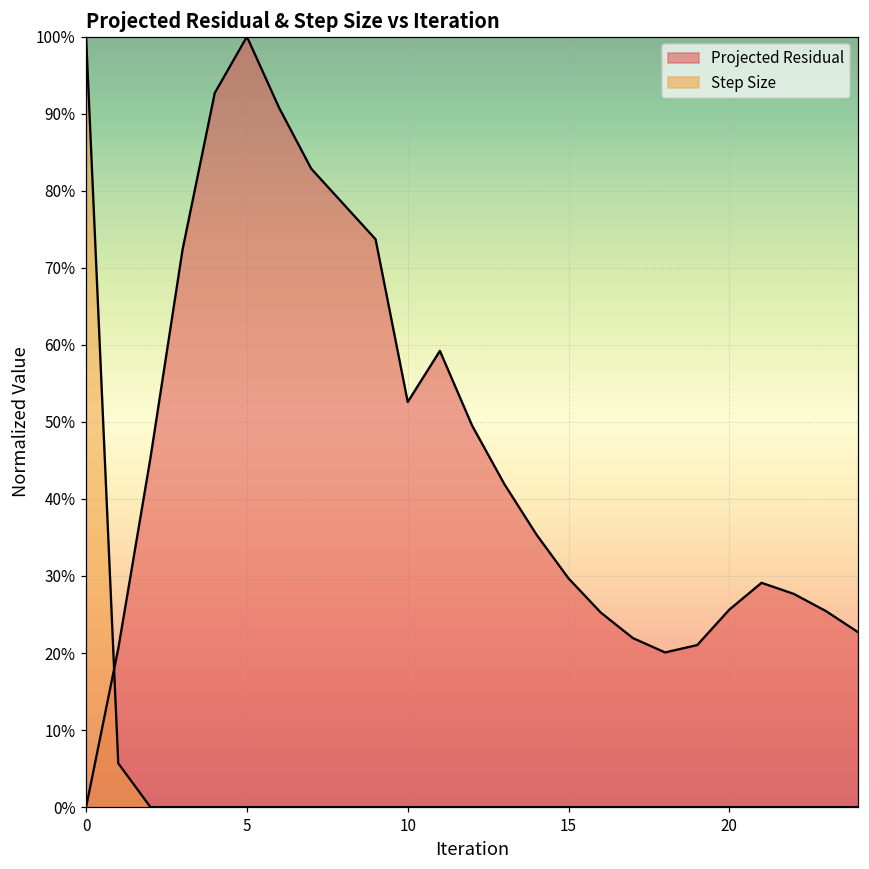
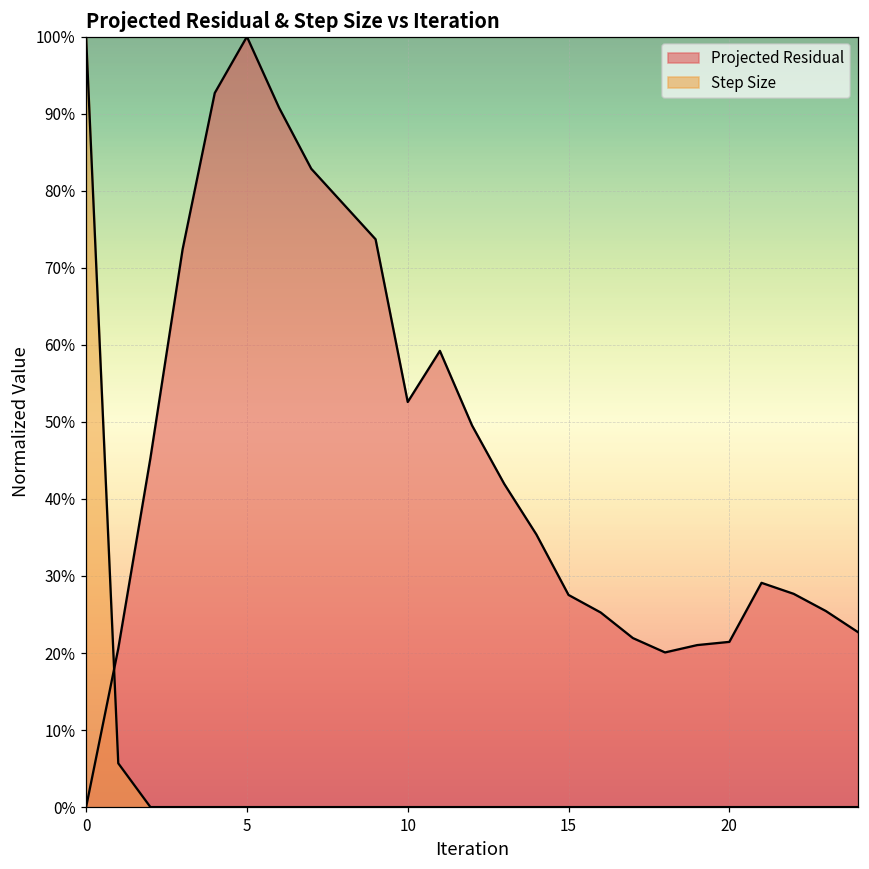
Projected Residual, 15: 30% -> 28%
Projected Residual, 20: 26% -> 21%
